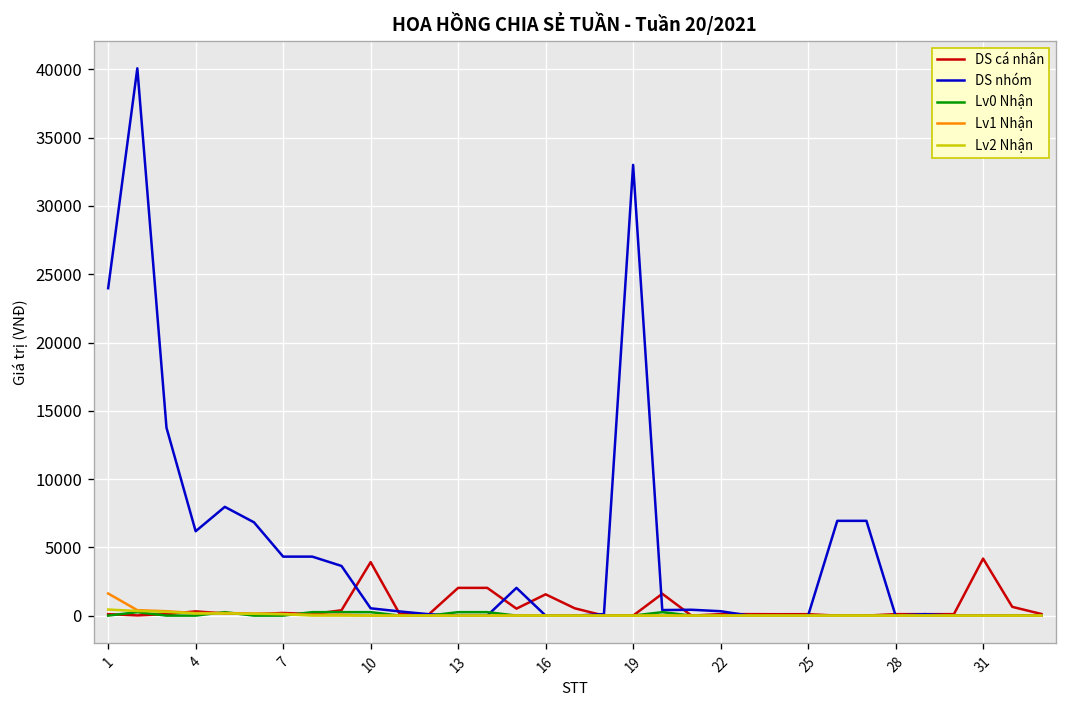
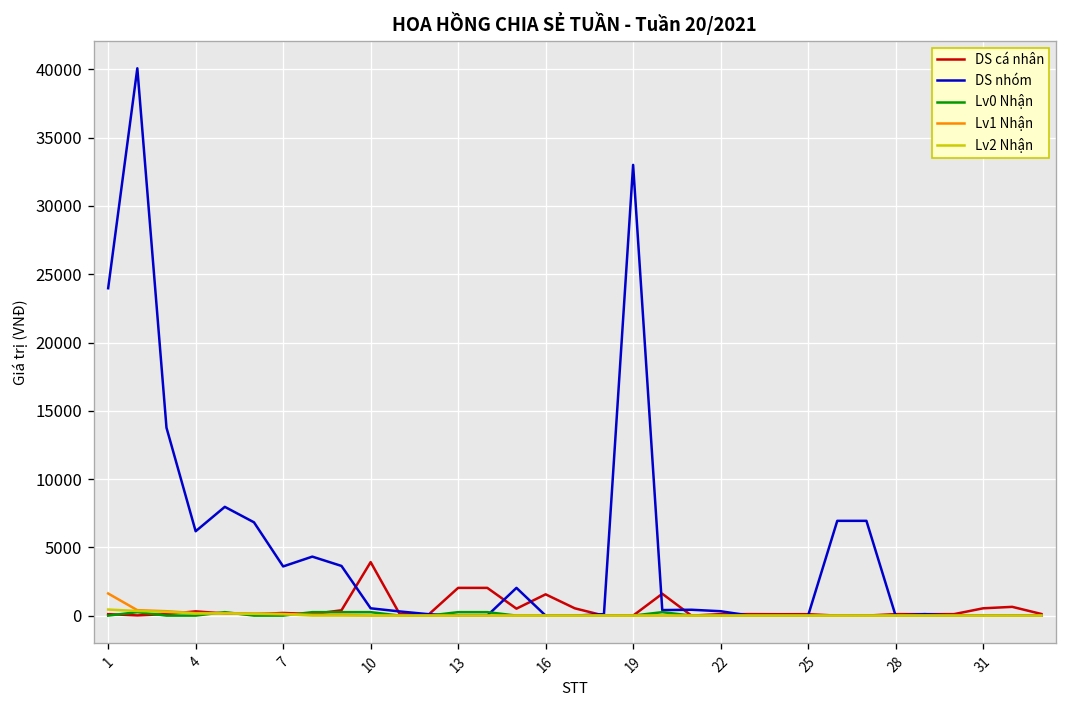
DS nhóm, 7: 4300 -> 3600
DS cá nhân, 31: 4200 -> 500
